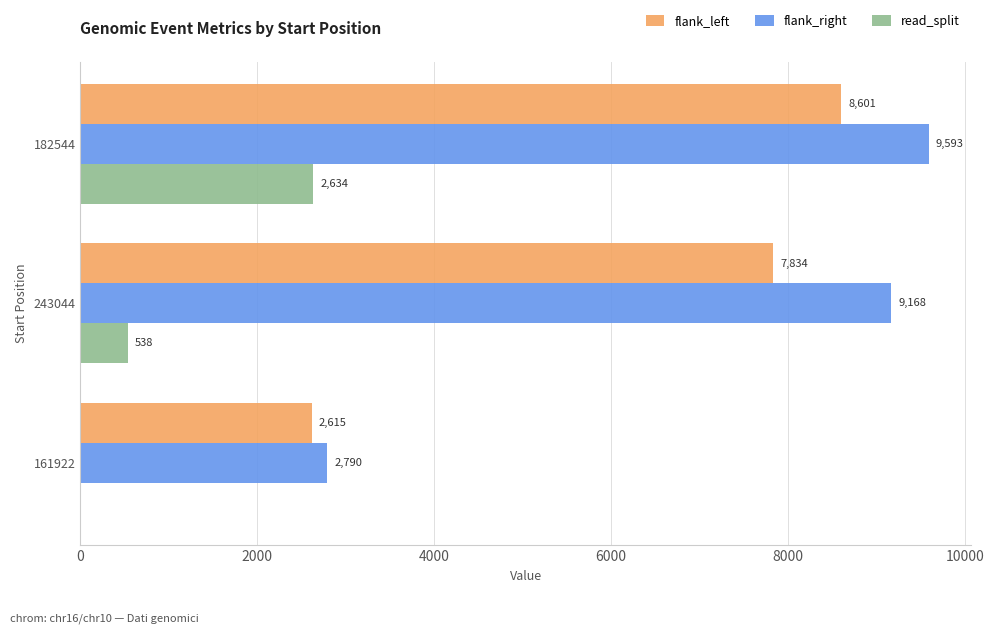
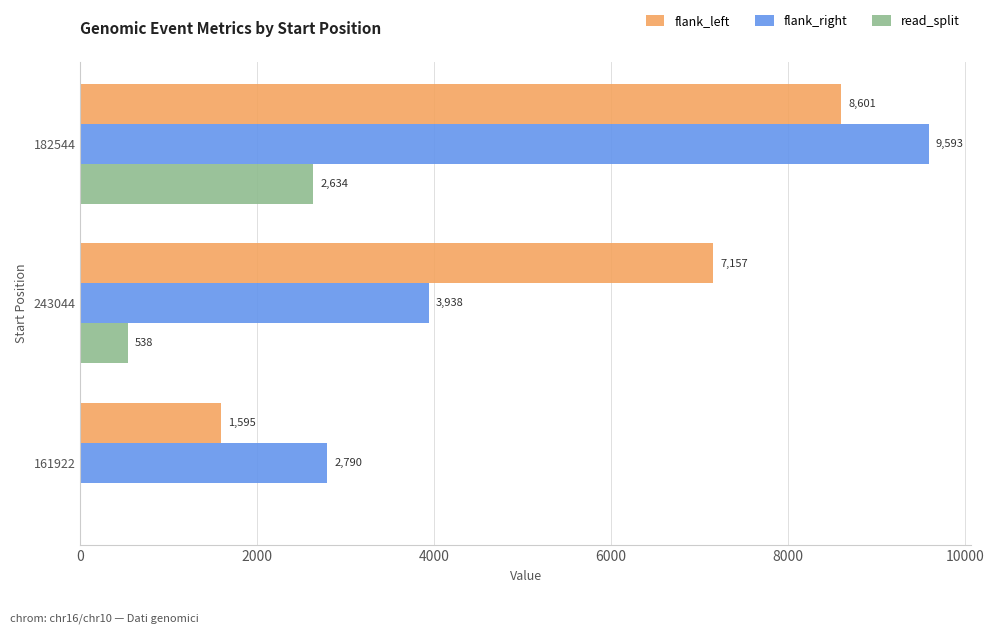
flank_left, 243044: 7,834 -> 7,157
flank_right, 243044: 9,168 -> 3,938
flank_left, 161922: 2,615 -> 1,595
